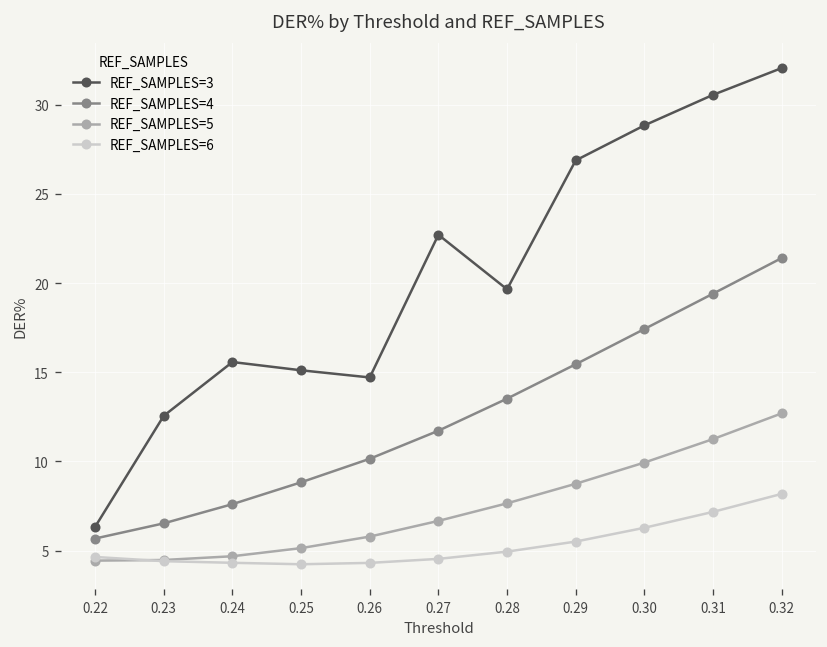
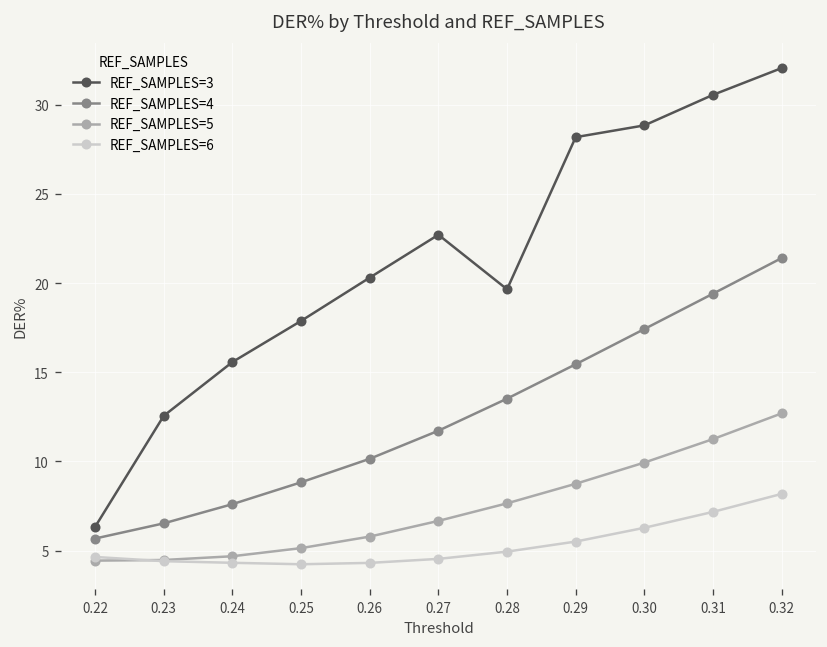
REF_SAMPLES=3, 0.25: 15.1 -> 17.9
REF_SAMPLES=3, 0.26: 14.7 -> 20.3
REF_SAMPLES=3, 0.29: 26.9 -> 28.2
